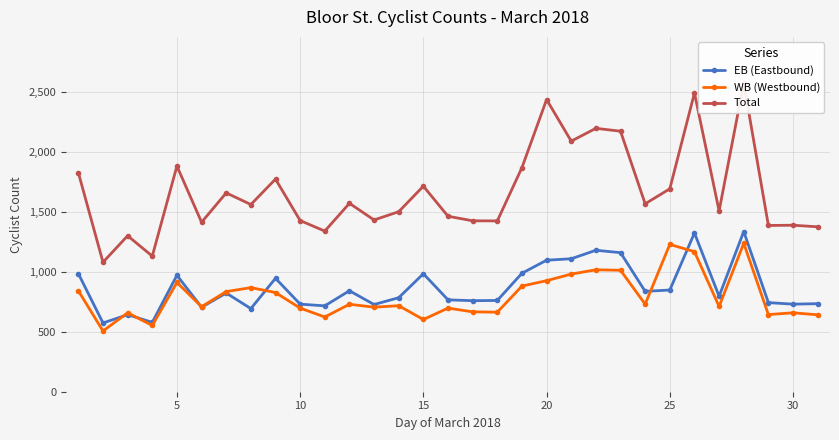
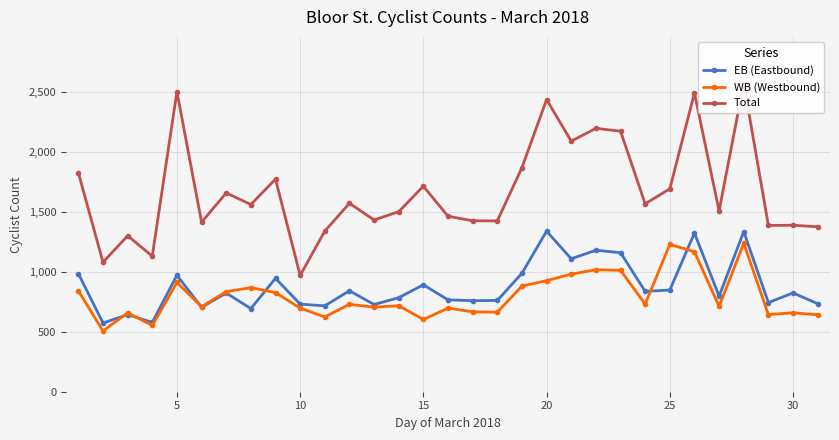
Total, 5: 1,880 -> 2,510
Total, 10: 1,430 -> 970
EB (Eastbound), 15: 990 -> 890
EB (Eastbound), 20: 1,100 -> 1,340
EB (Eastbound), 30: 730 -> 830
